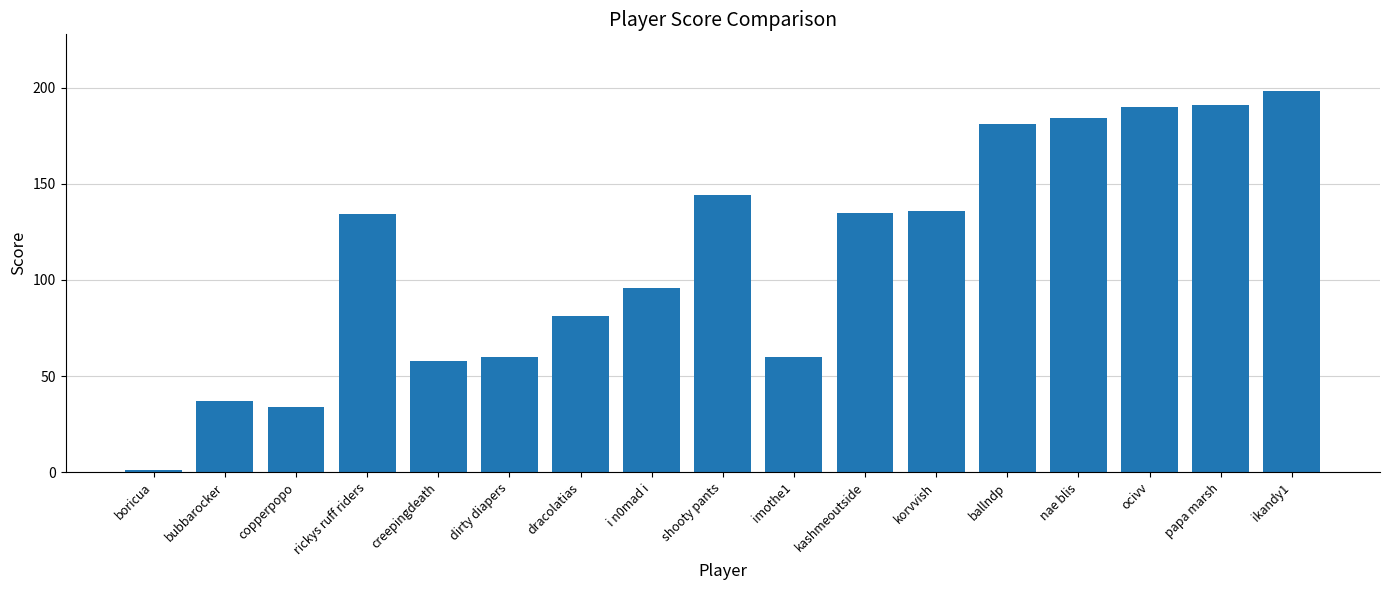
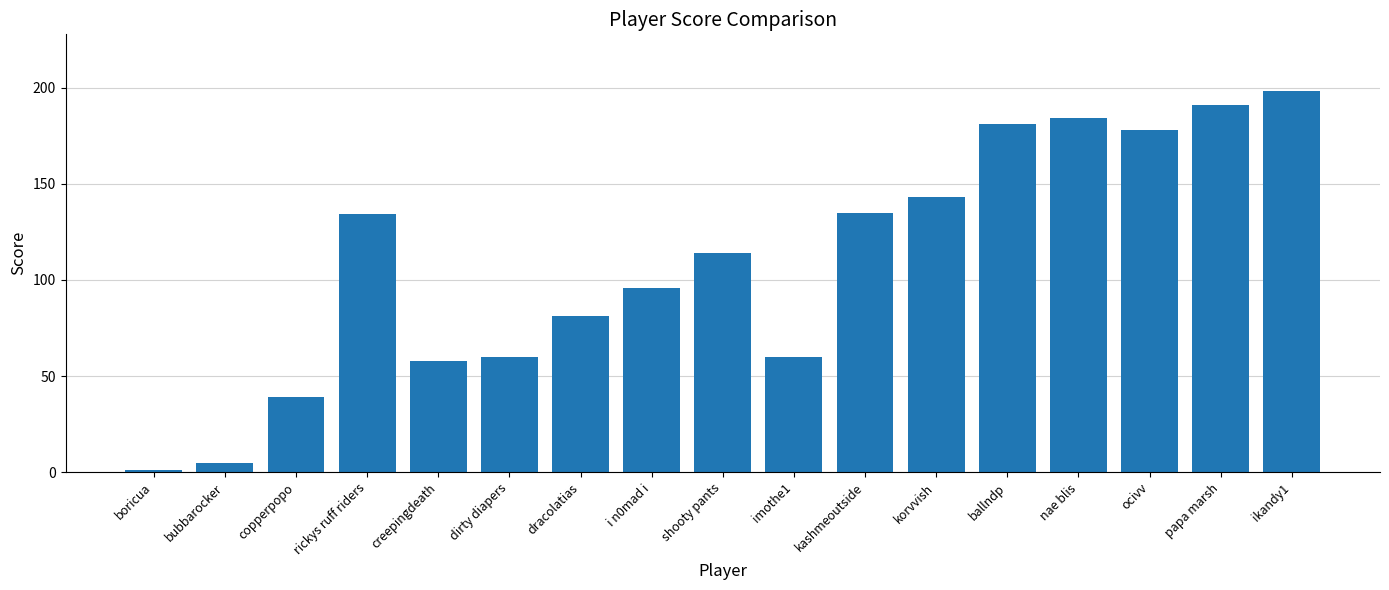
bubbarocker: 37 -> 5
copperpopo: 34 -> 39
shooty pants: 144 -> 114
korvvish: 136 -> 143
ocivv: 190 -> 178
